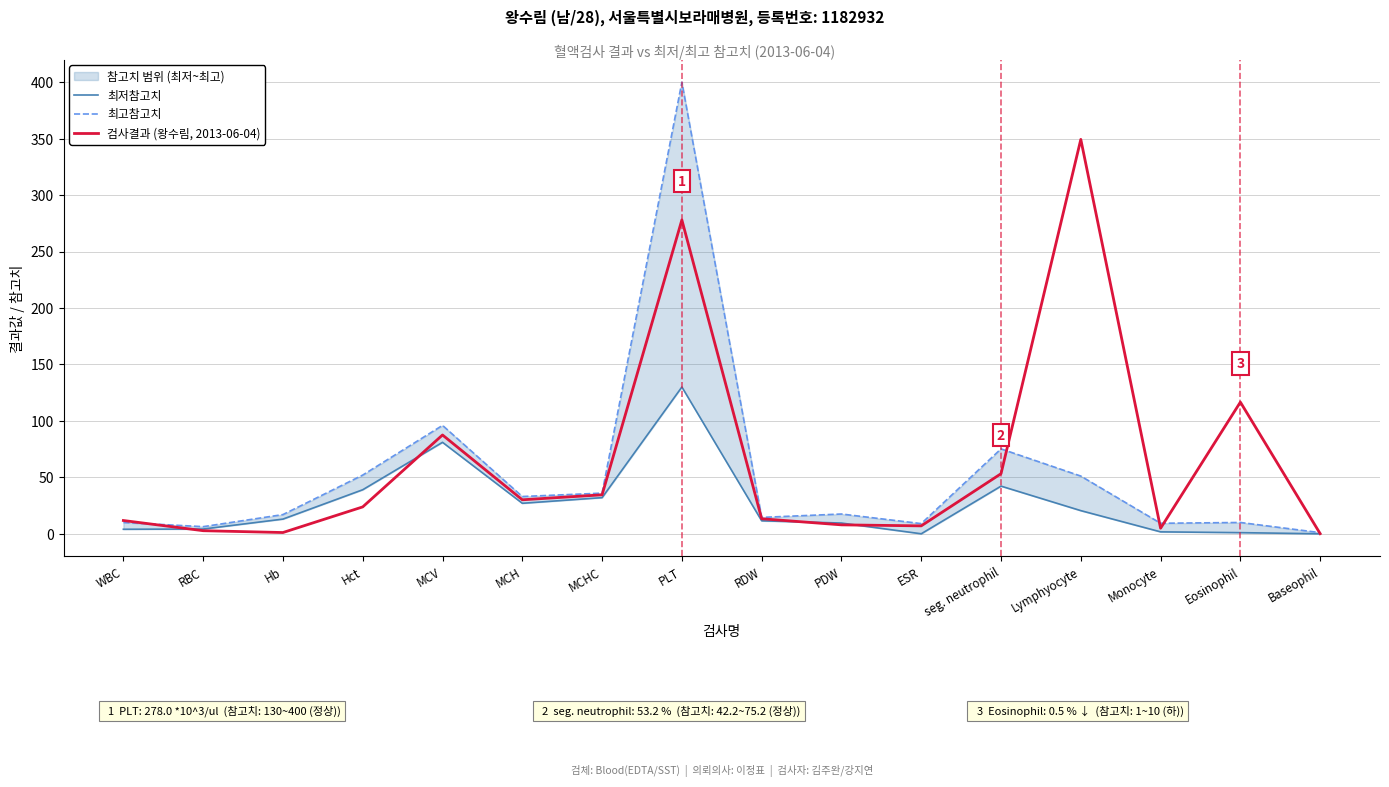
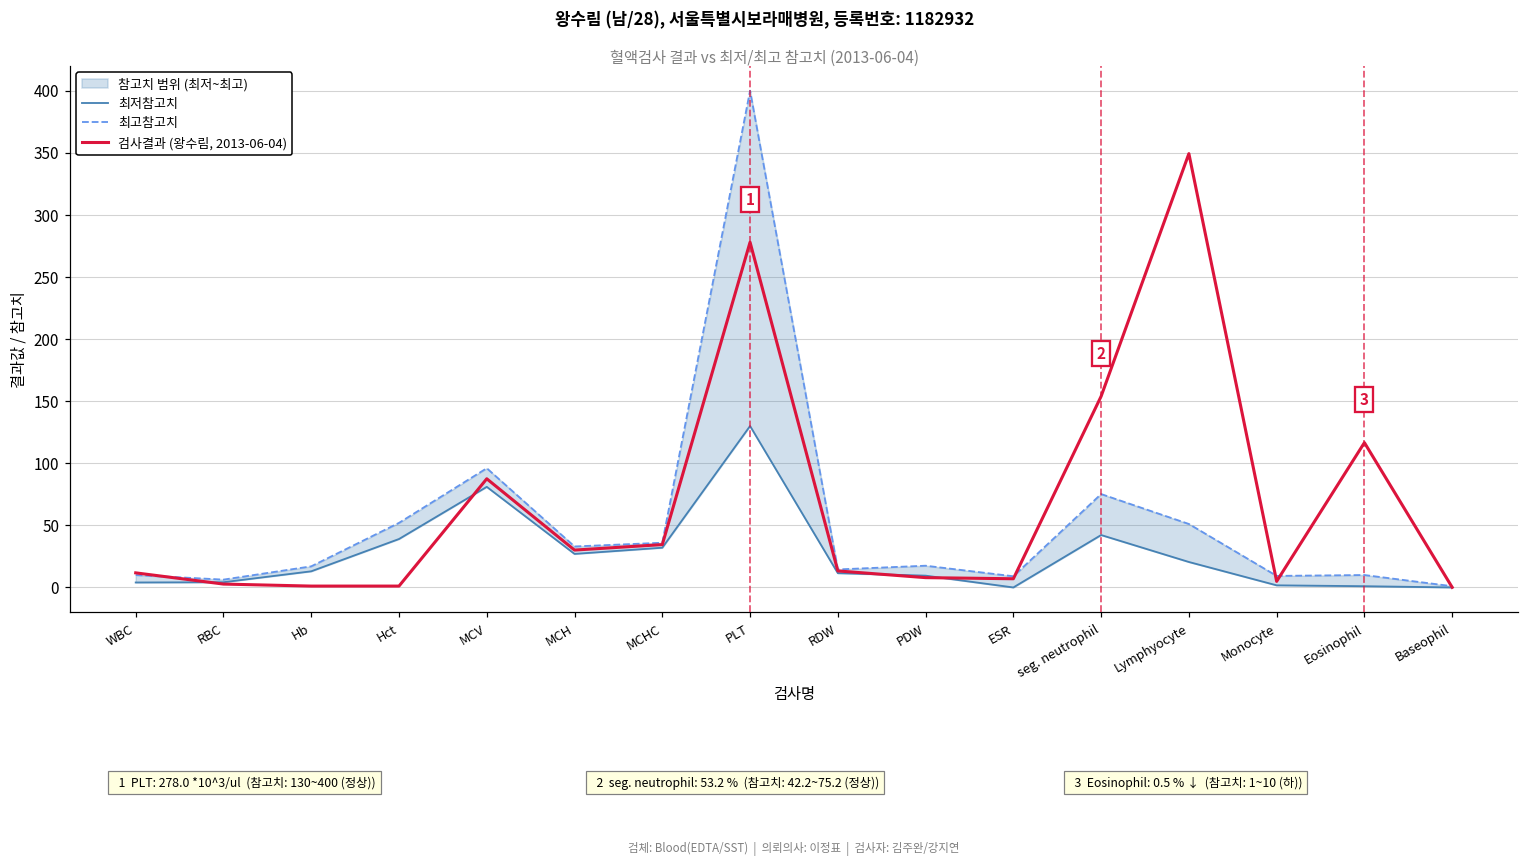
검사결과 (왕수림, 2013-06-04), Hct: 24 -> 1
검사결과 (왕수림, 2013-06-04), seg. neutrophil: 53 -> 154
